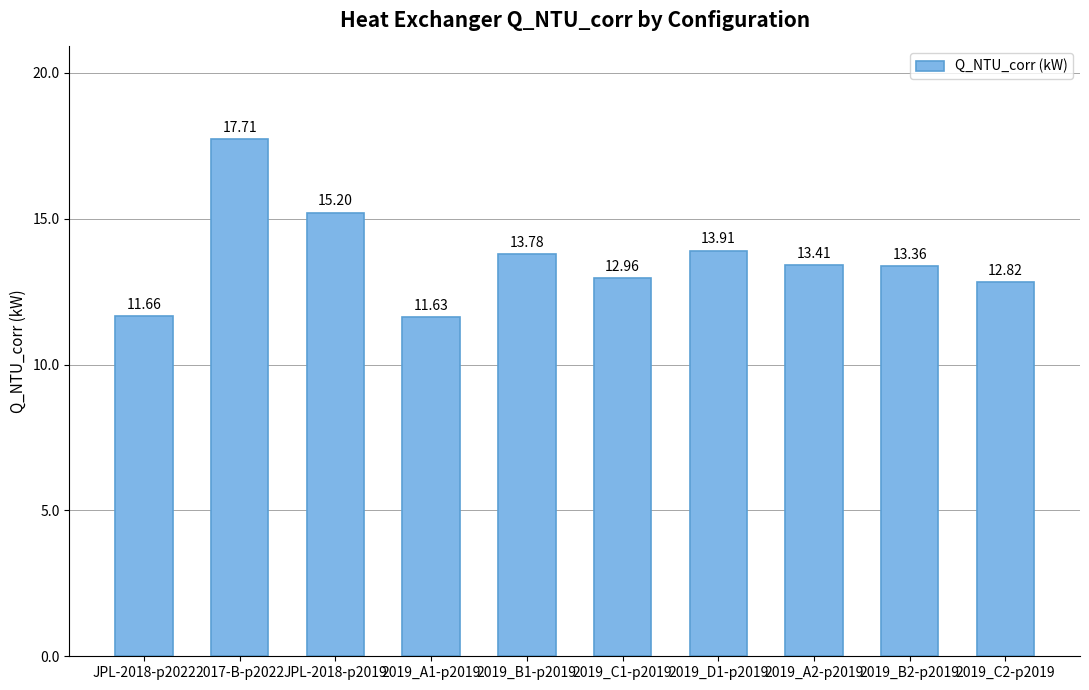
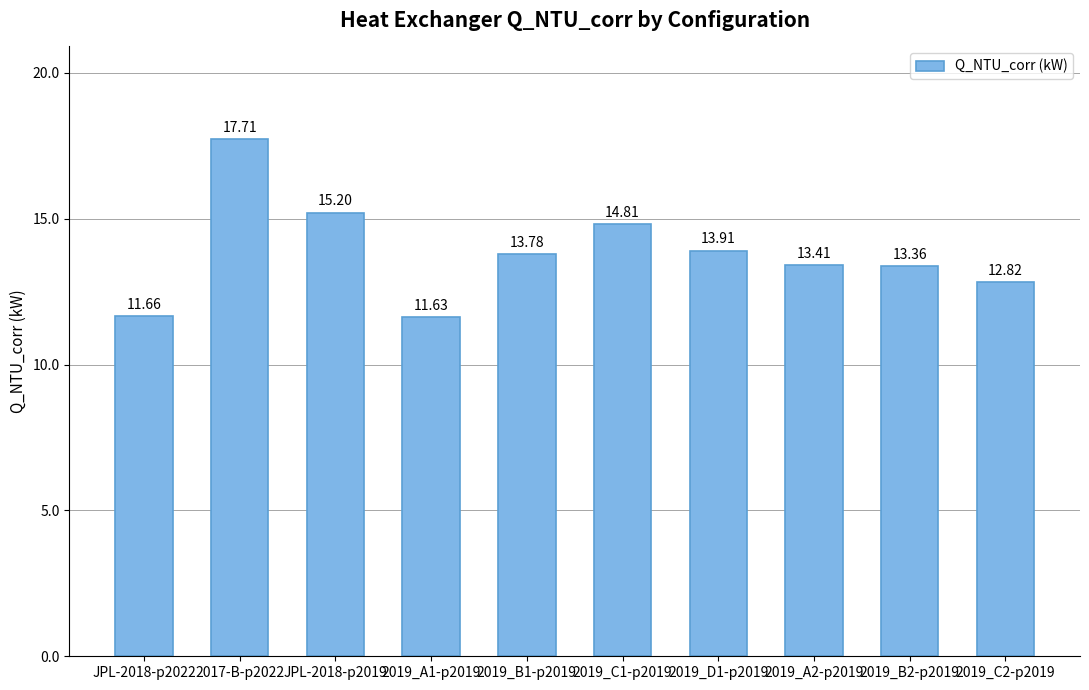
2019_C1-p2019: 12.96 -> 14.81
